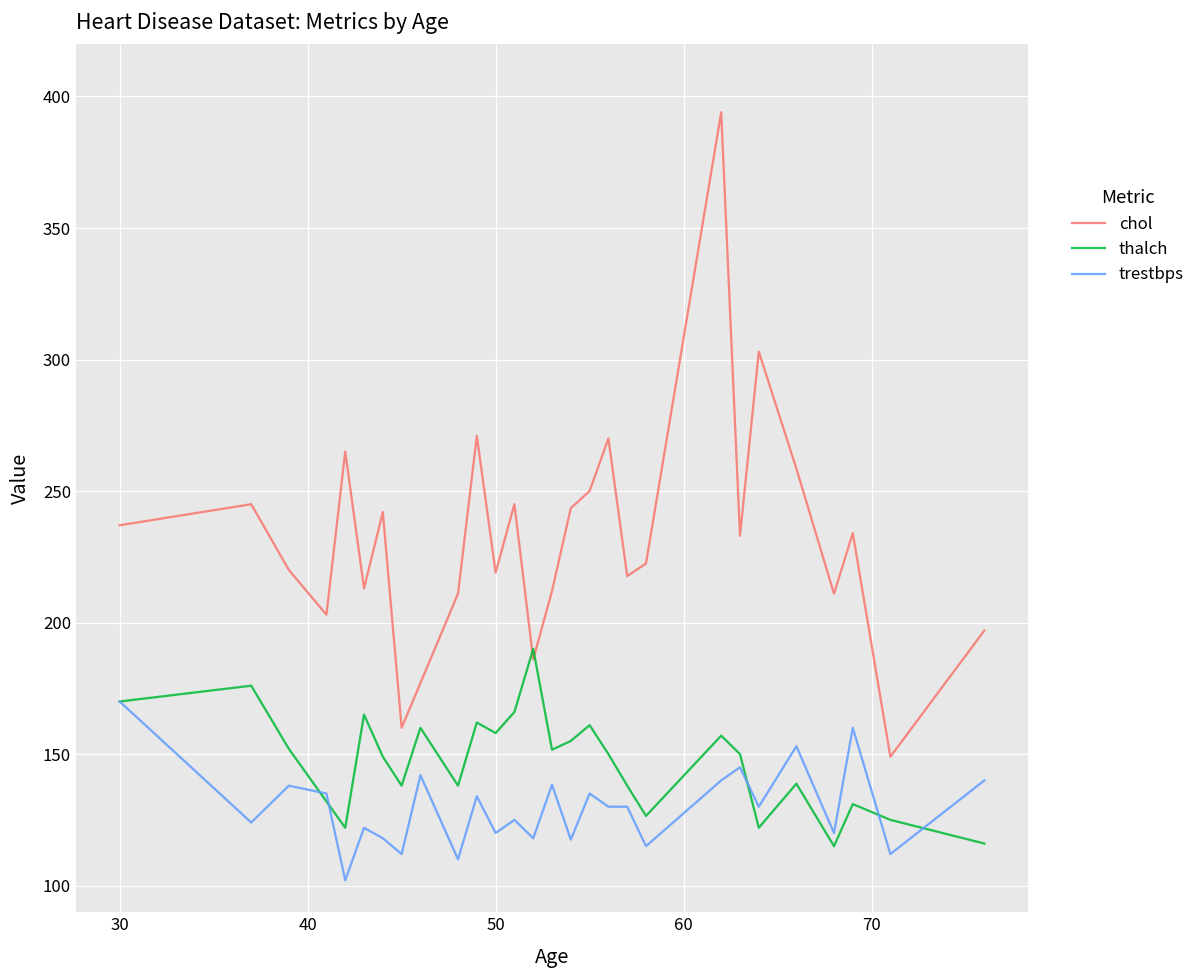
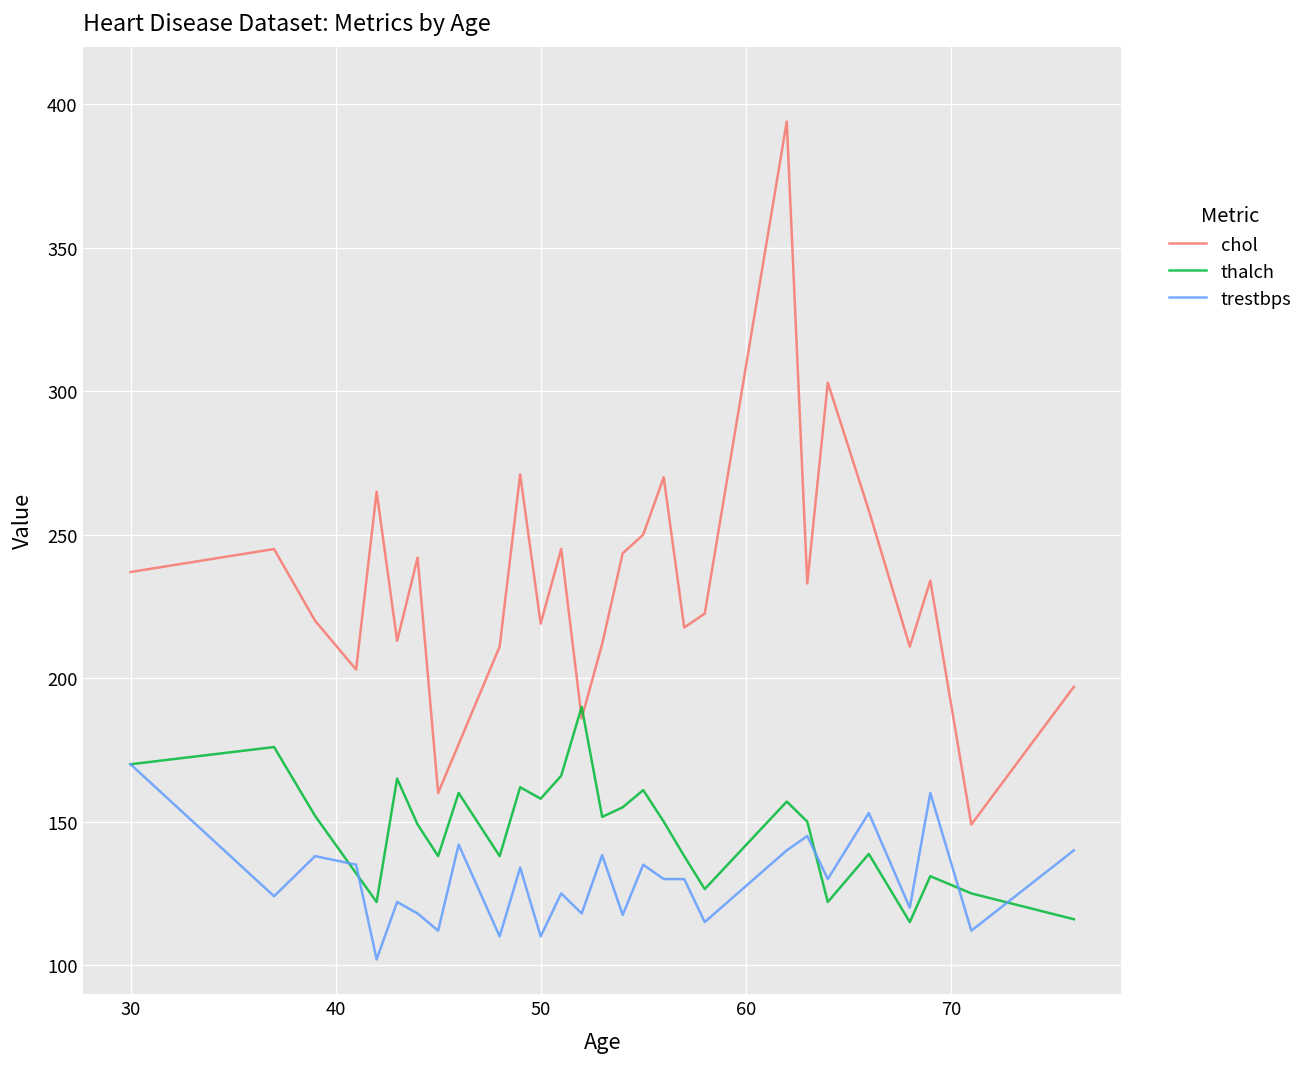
trestbps, 50: 120 -> 110
